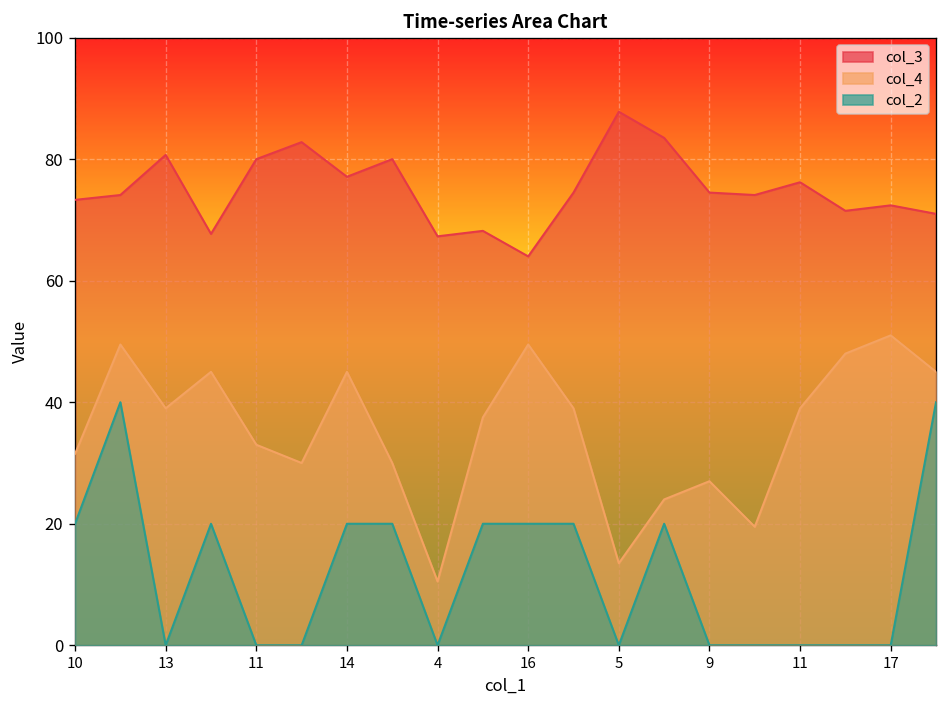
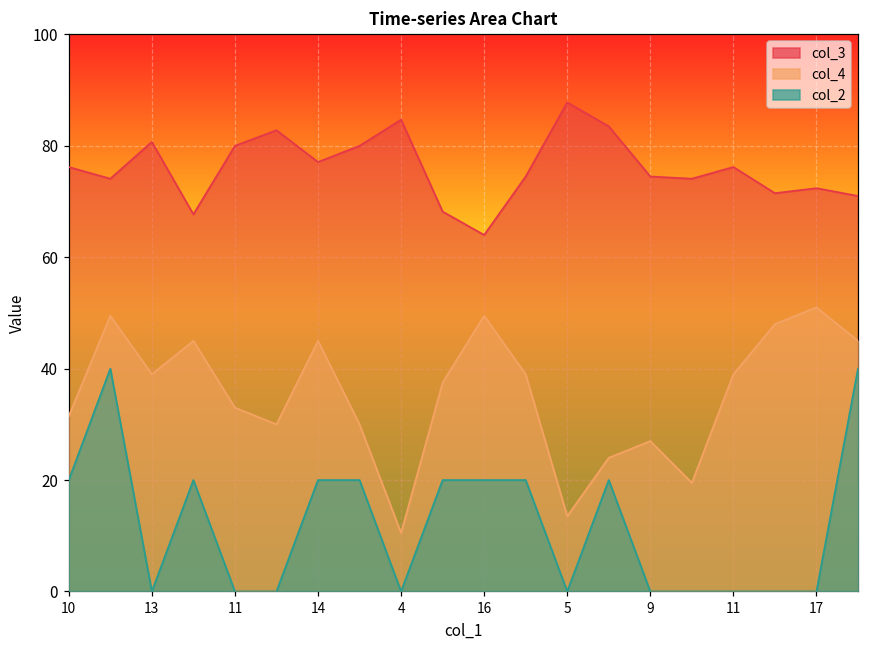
col_3, 10: 73 -> 76
col_3, 4: 67 -> 85
